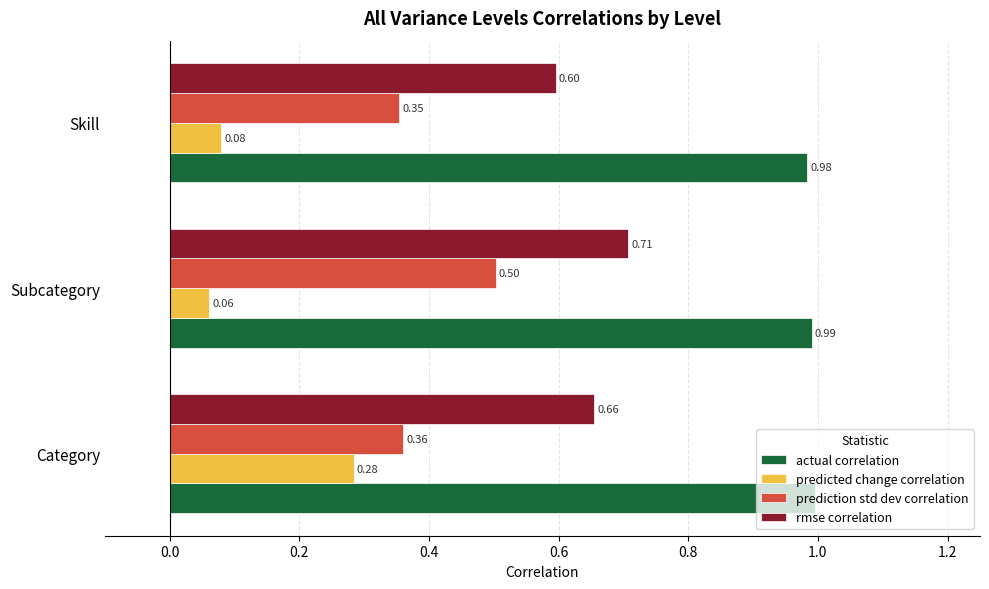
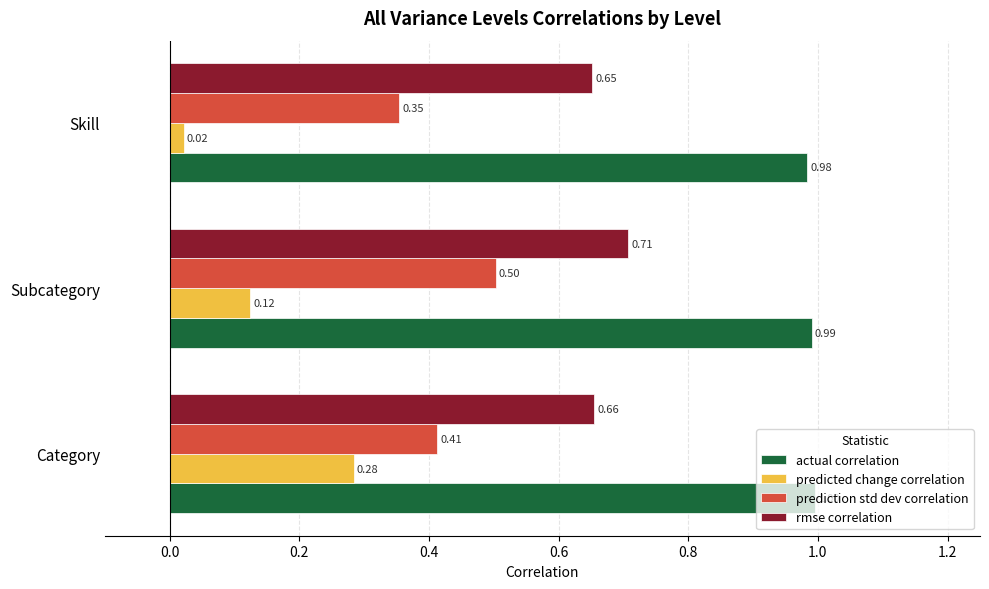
rmse correlation, Skill: 0.60 -> 0.65
predicted change correlation, Skill: 0.08 -> 0.02
predicted change correlation, Subcategory: 0.06 -> 0.12
prediction std dev correlation, Category: 0.36 -> 0.41
